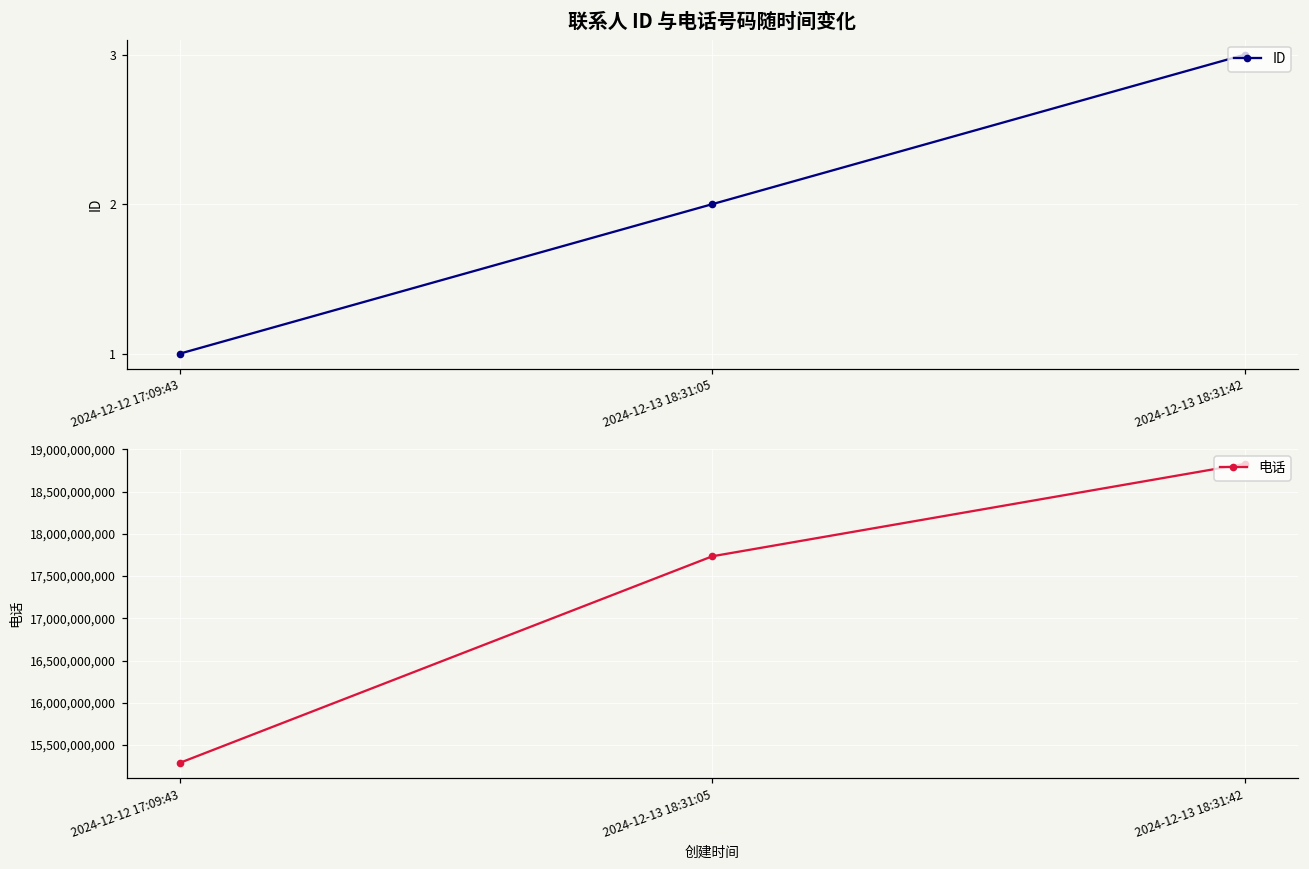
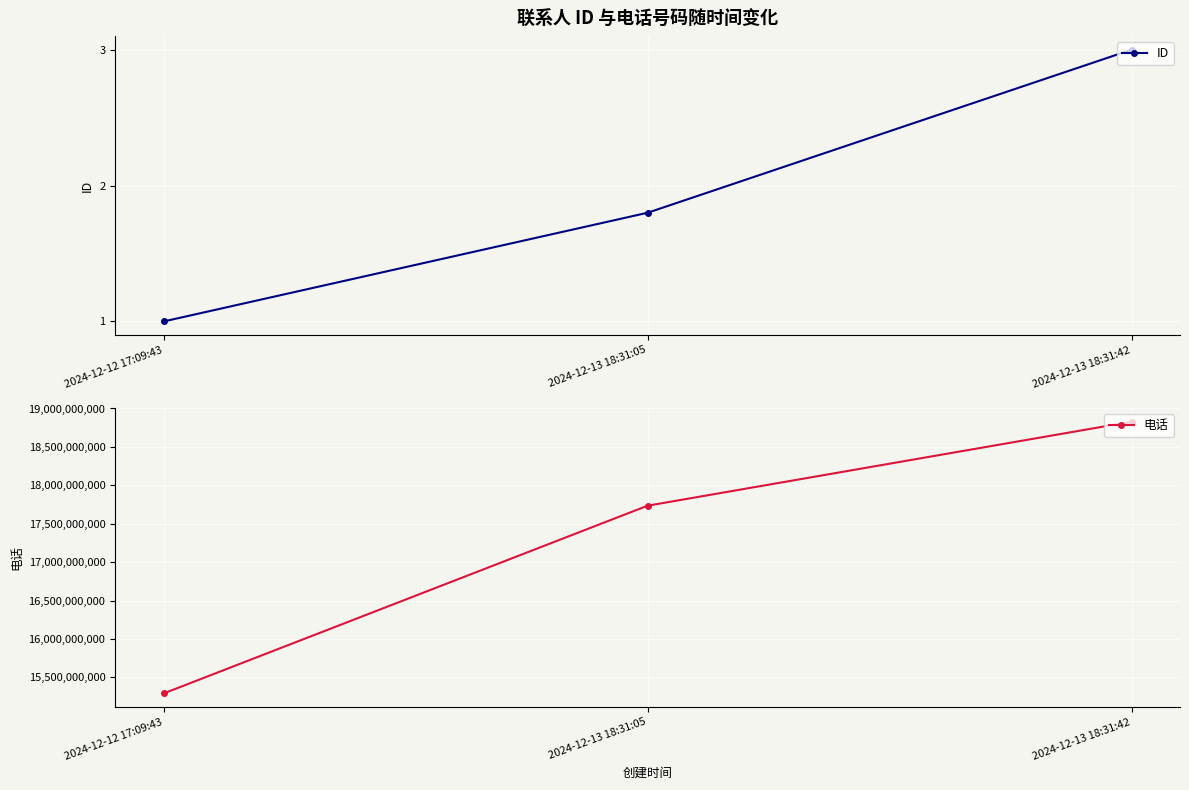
联系人 ID 与电话号码随时间变化, 2024-12-13 18:31:05: 2.0 -> 1.8
